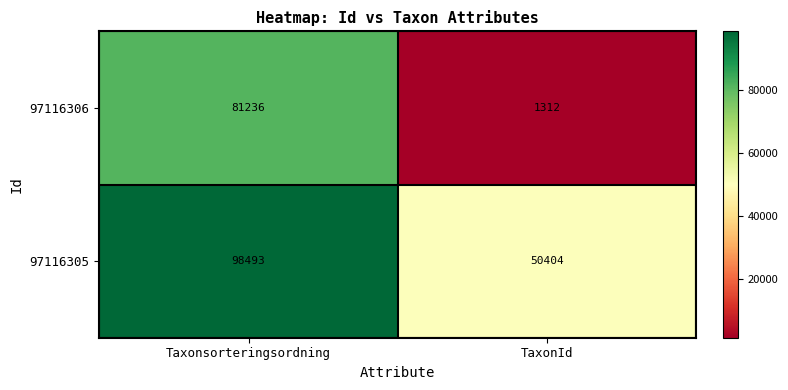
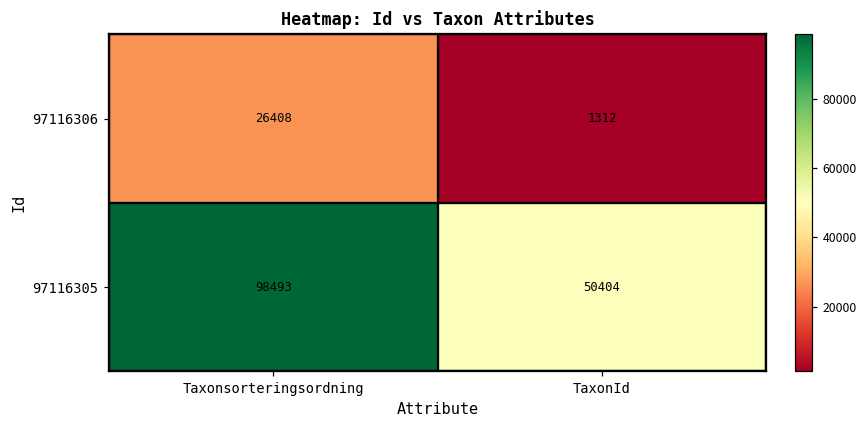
97116306, Taxonsorteringsordning: 81236 -> 26408
